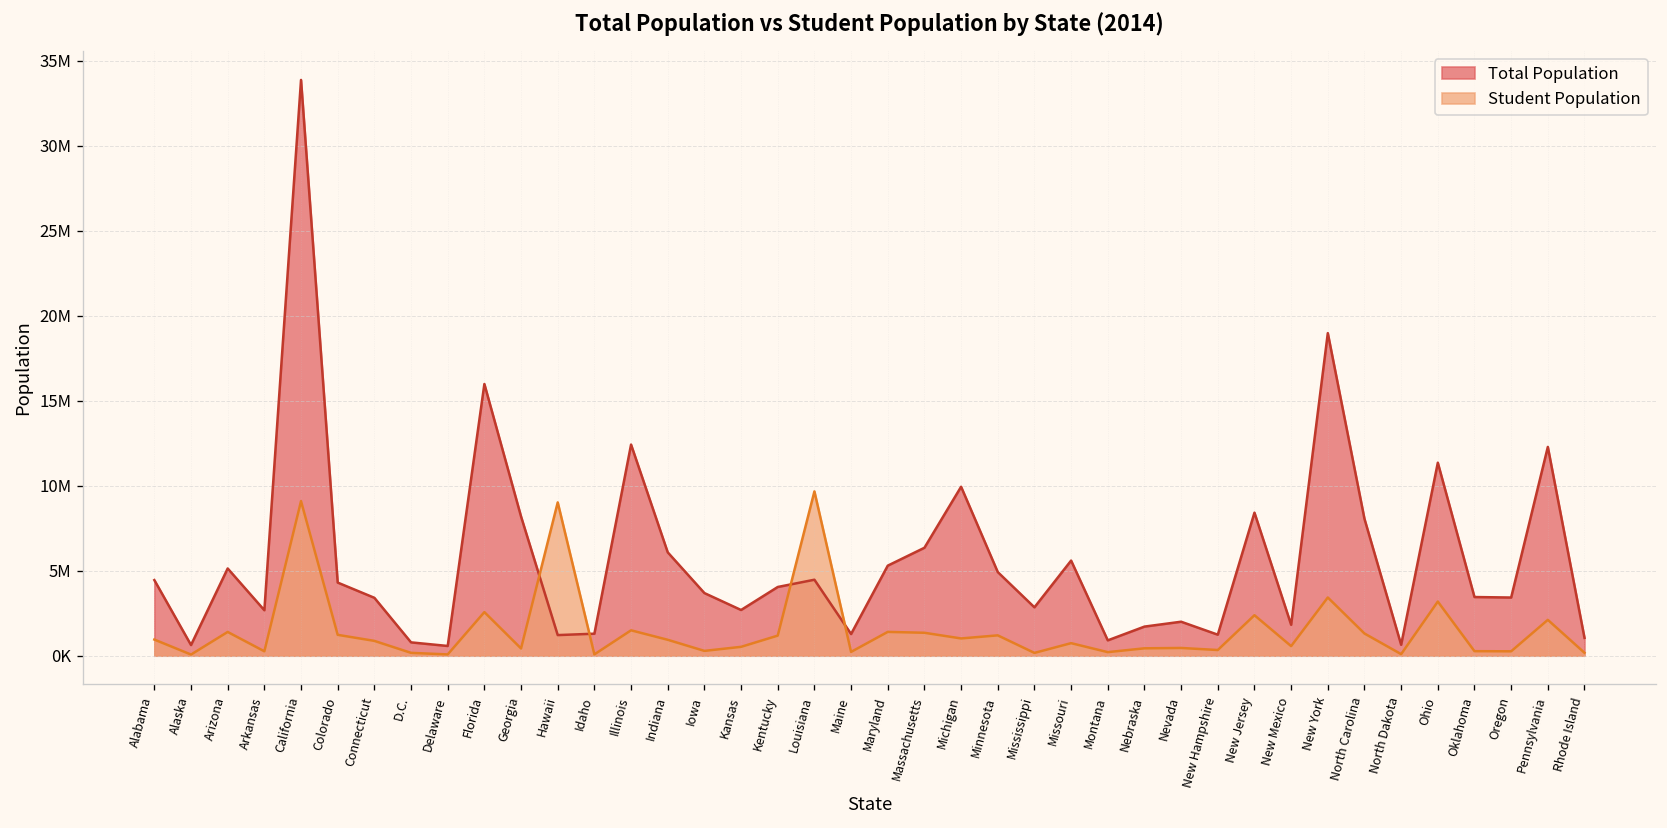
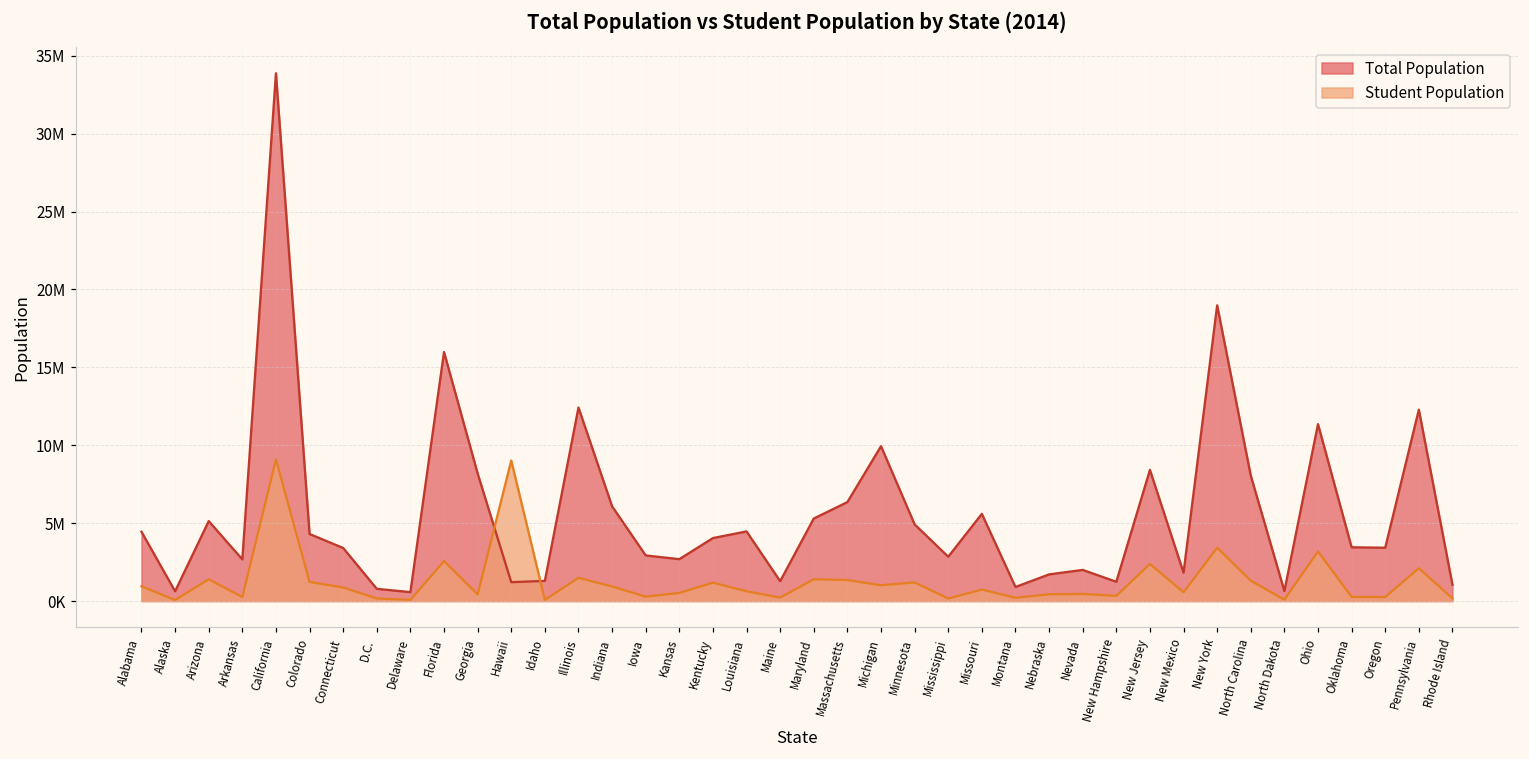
Total Population, Iowa: 3700000 -> 2900000
Student Population, Louisiana: 9700000 -> 600000
